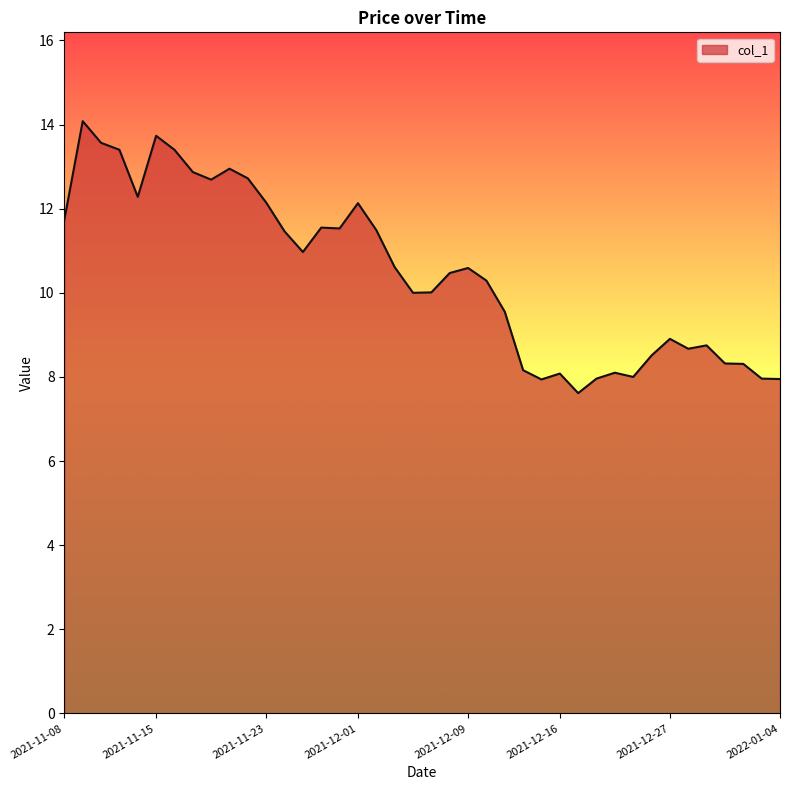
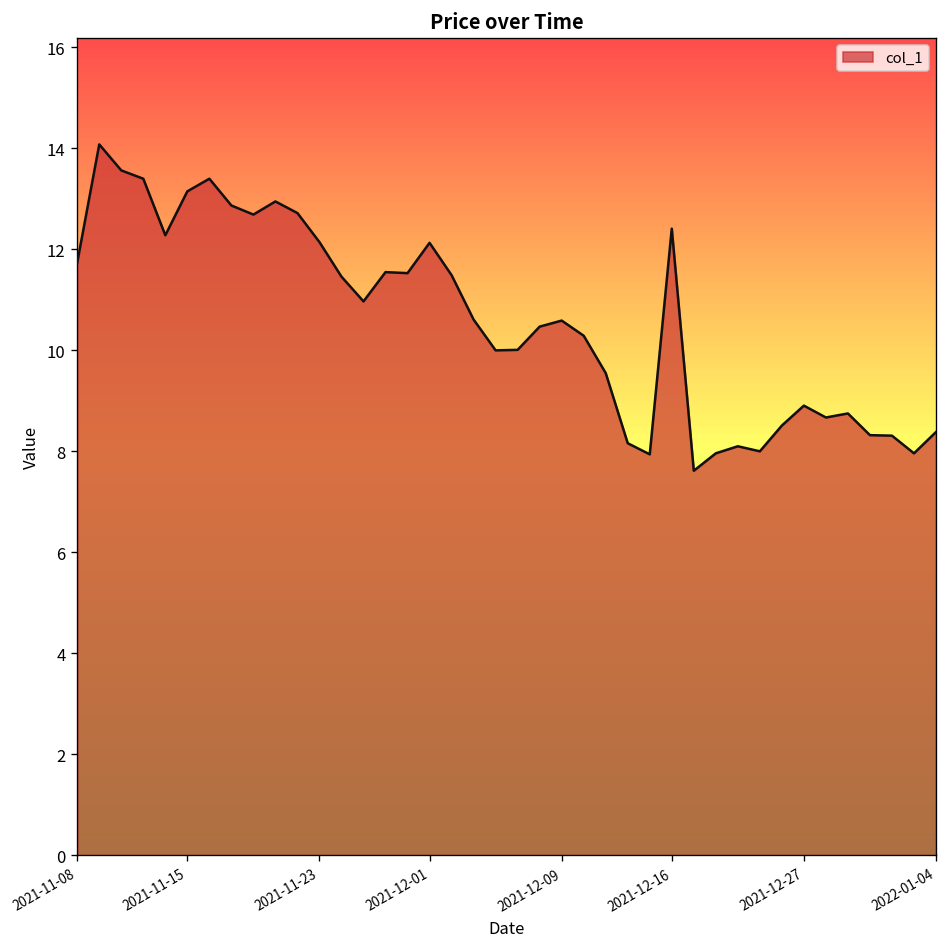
2021-11-15: 13.7 -> 13.1
2021-12-16: 8.1 -> 12.4
2022-01-04: 7.9 -> 8.4
